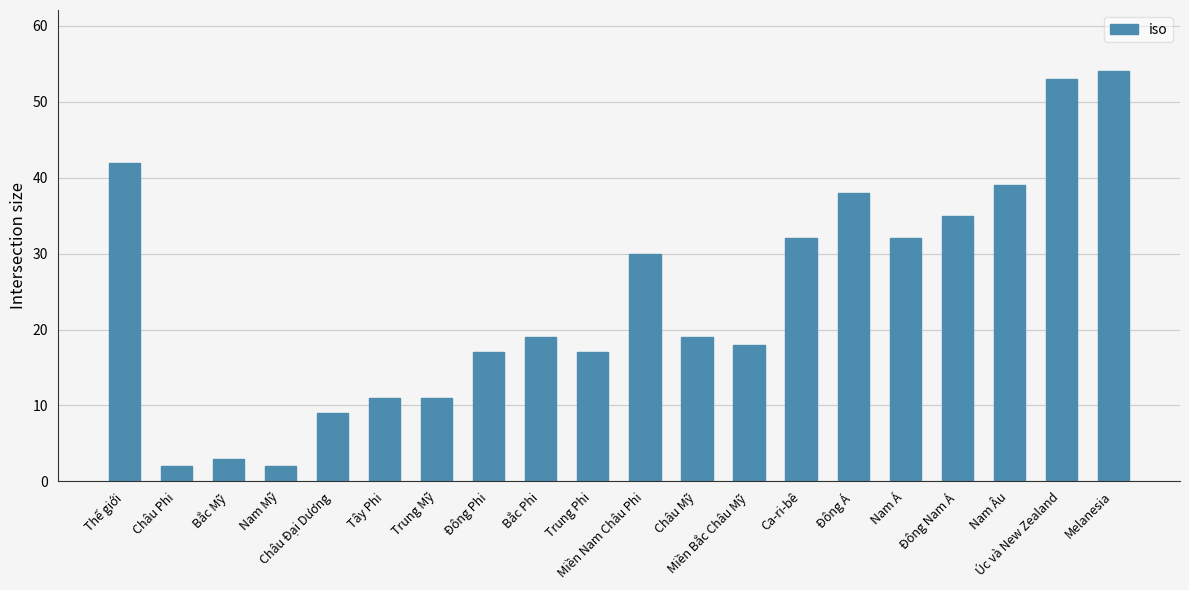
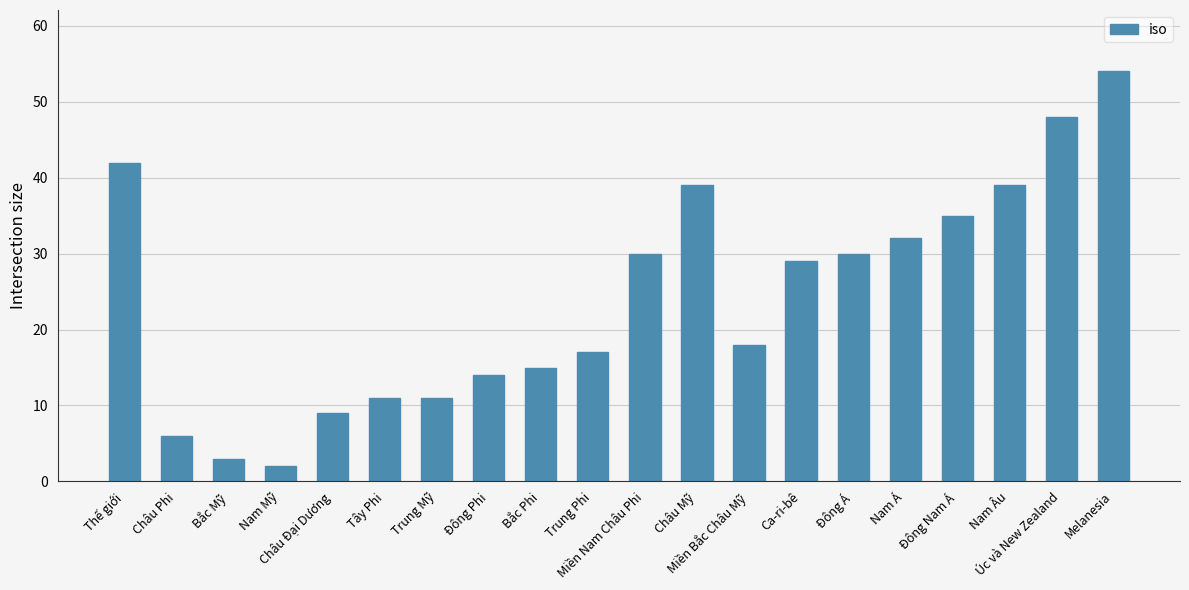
Châu Phi: 2 -> 6
Đông Phi: 17 -> 14
Bắc Phi: 19 -> 15
Châu Mỹ: 19 -> 39
Ca-ri-bê: 32 -> 29
Đông Á: 38 -> 30
Úc và New Zealand: 53 -> 48
